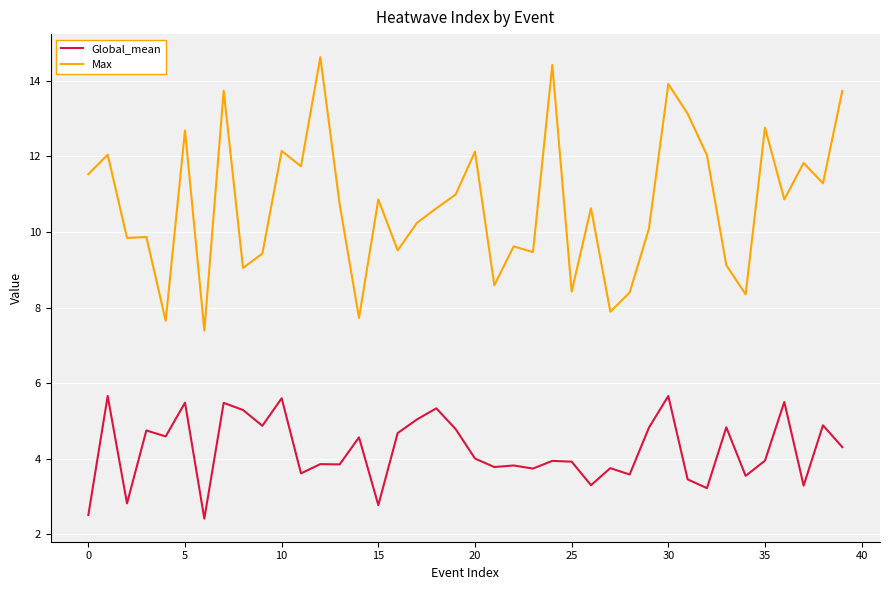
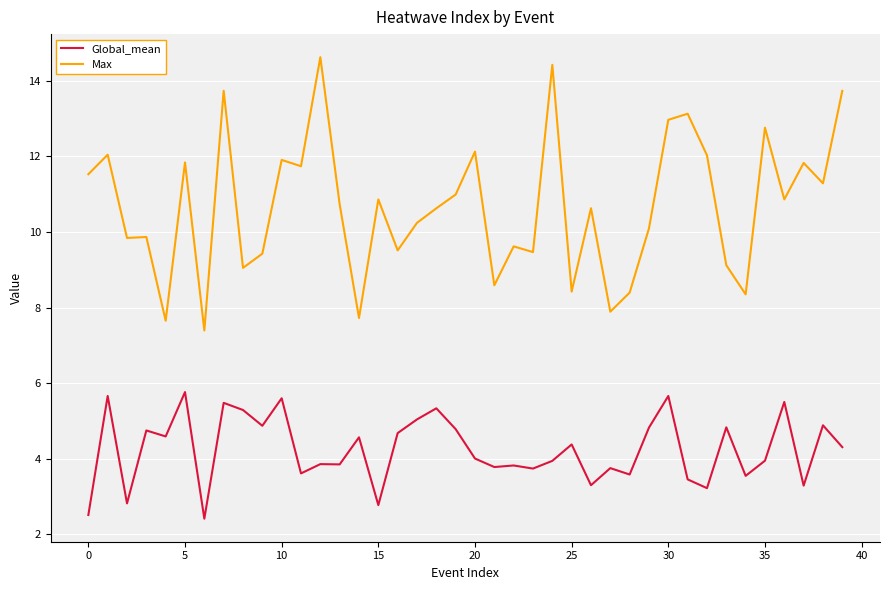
Global_mean, 5: 5.5 -> 5.8
Max, 5: 12.7 -> 11.8
Max, 10: 12.1 -> 11.9
Global_mean, 25: 3.9 -> 4.4
Max, 30: 13.9 -> 13.0
